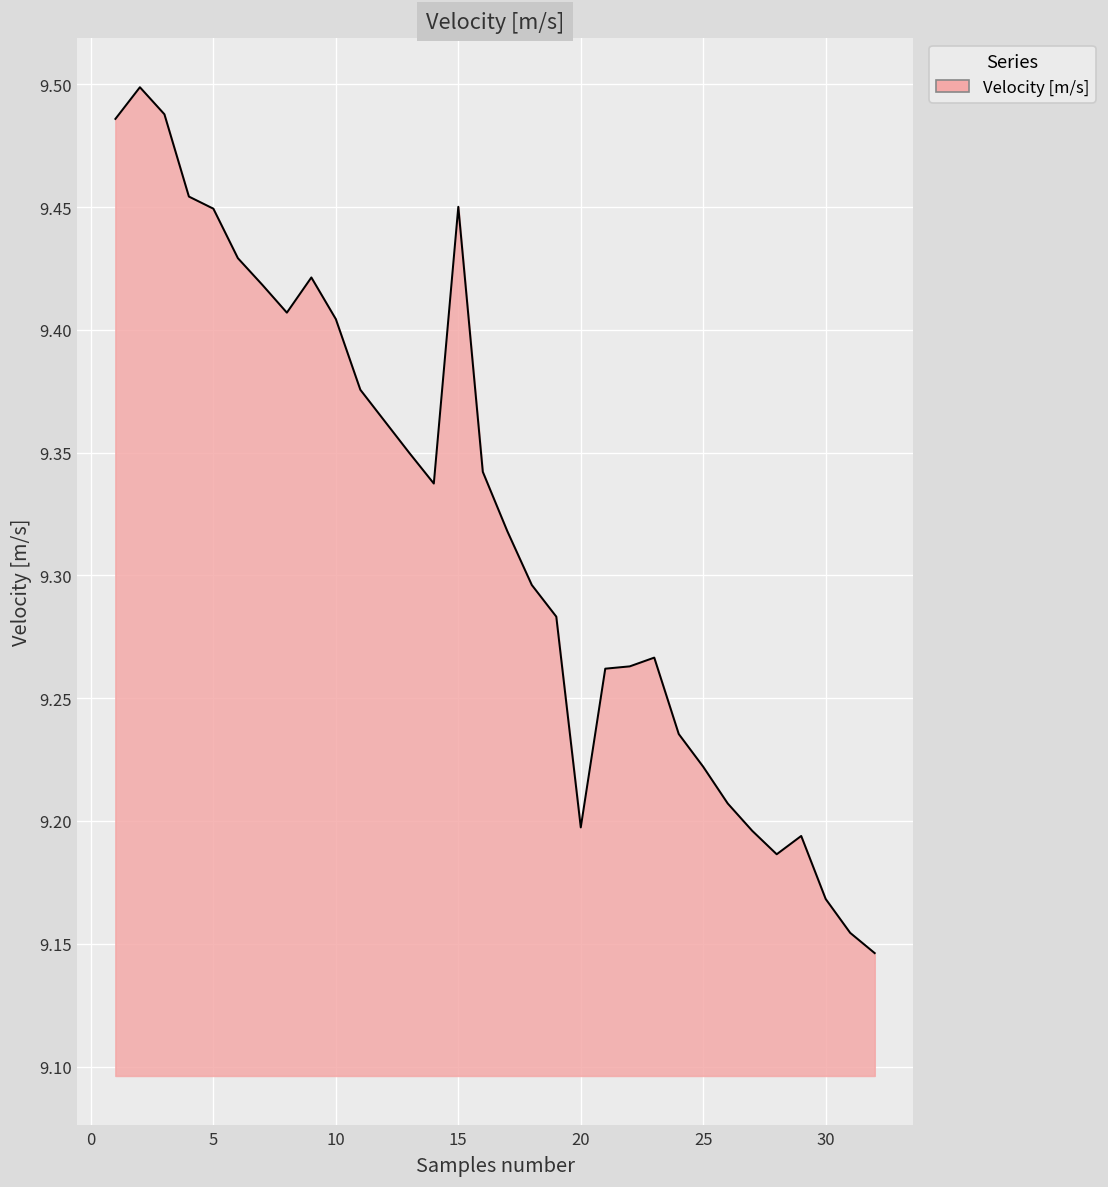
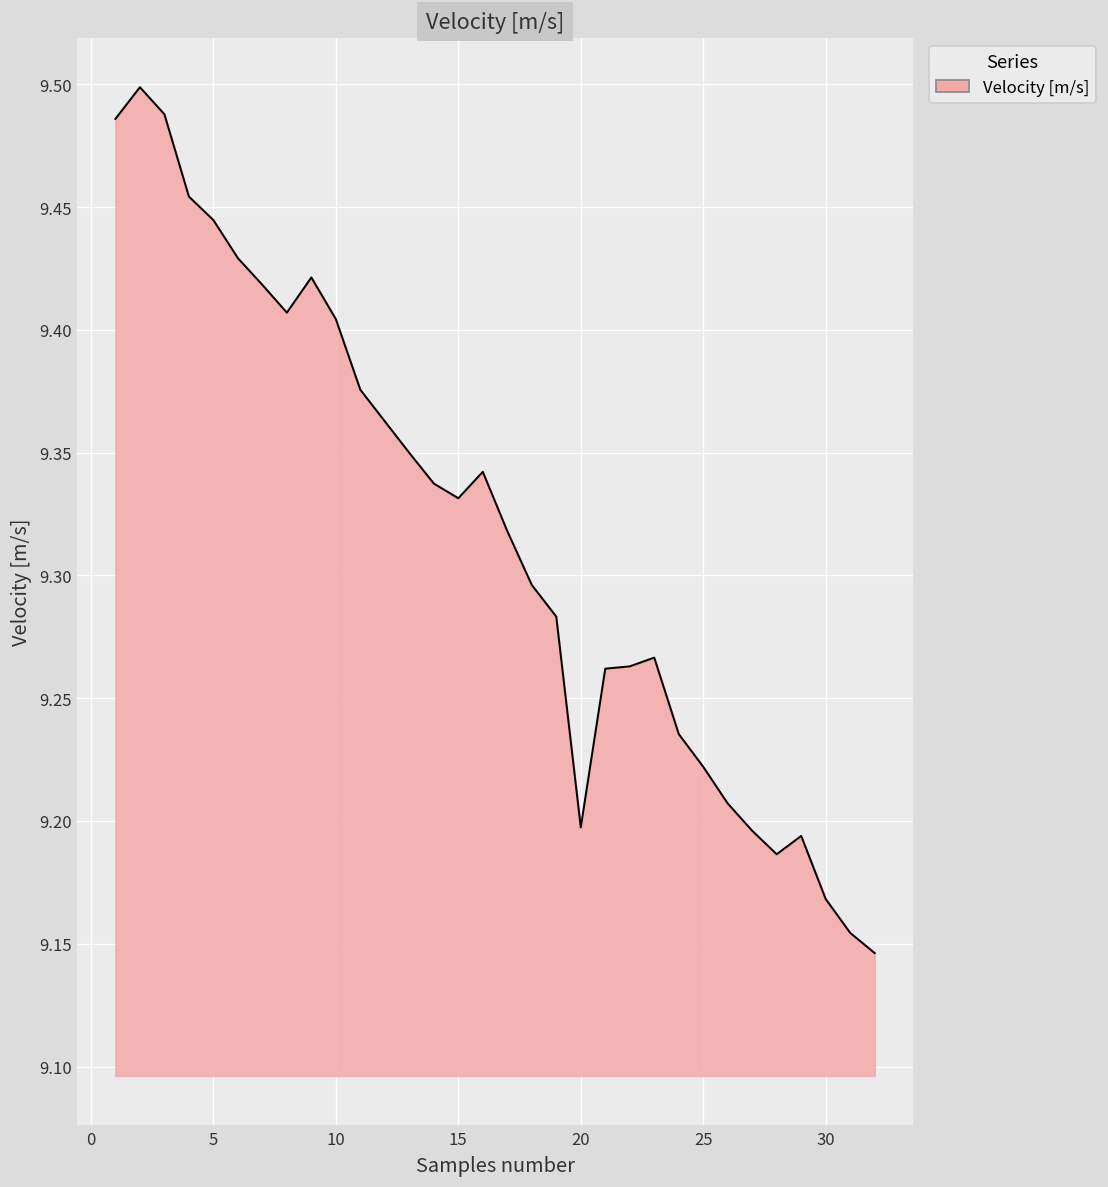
5: 9.449 -> 9.445
15: 9.450 -> 9.331
